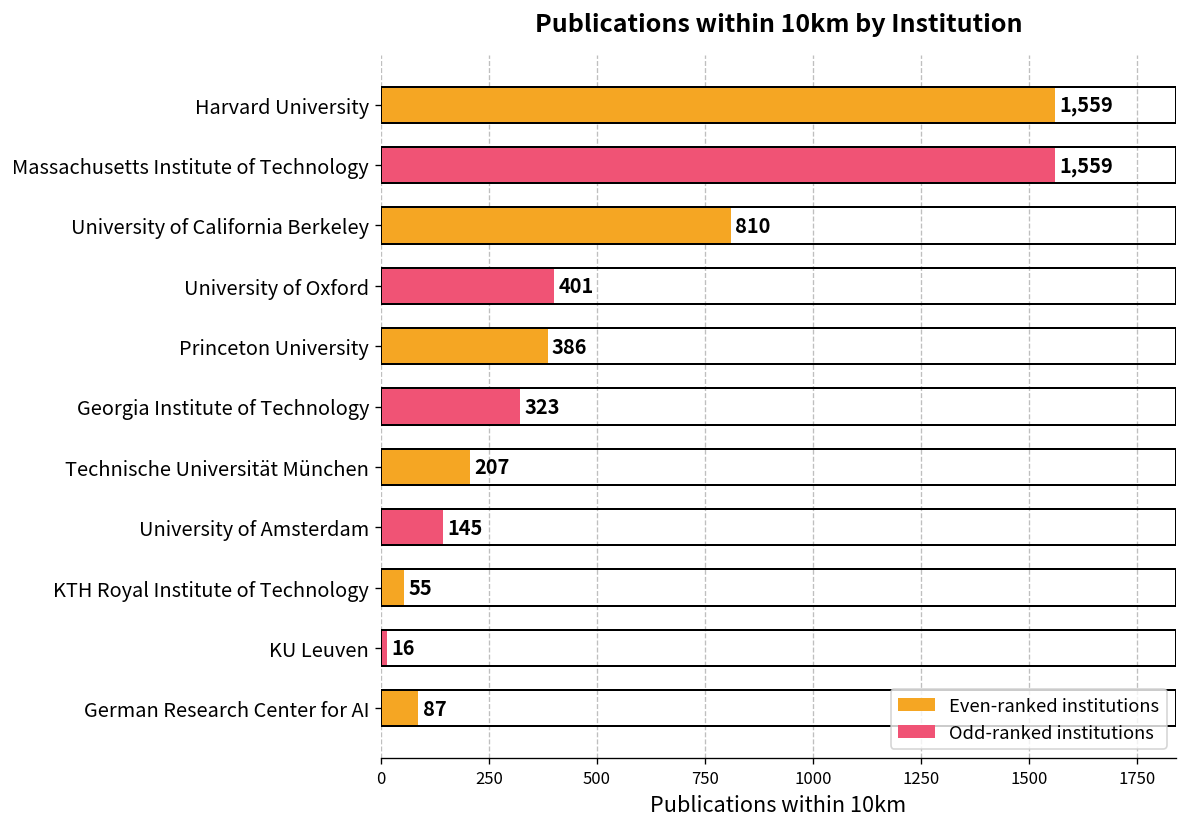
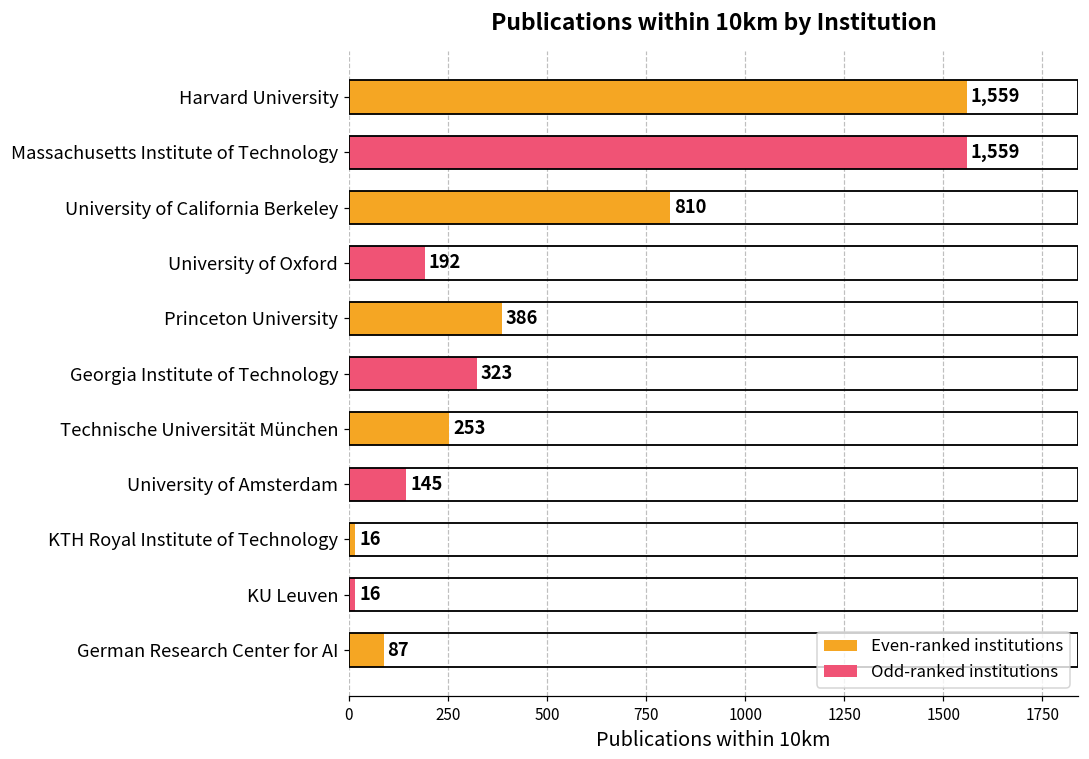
University of Oxford: 401 -> 192
Technische Universität München: 207 -> 253
KTH Royal Institute of Technology: 55 -> 16
